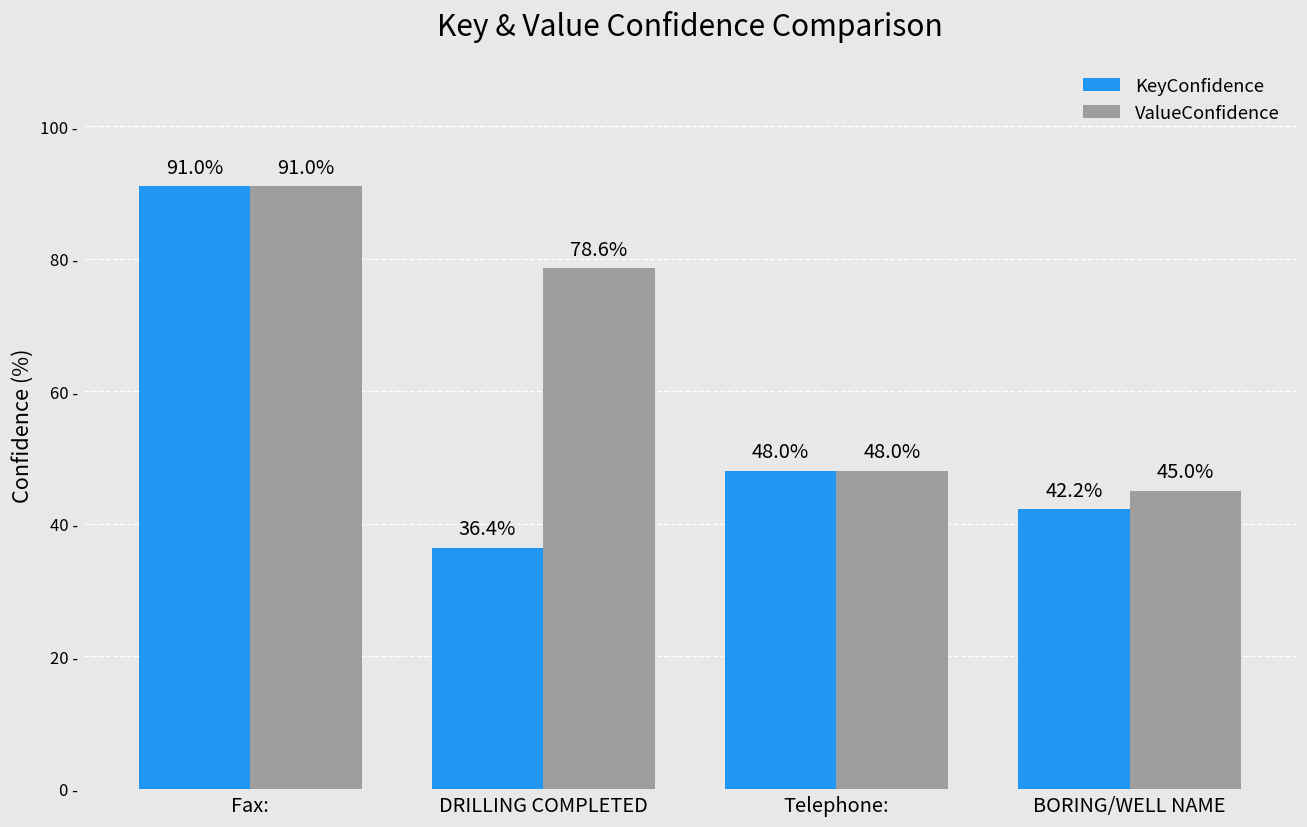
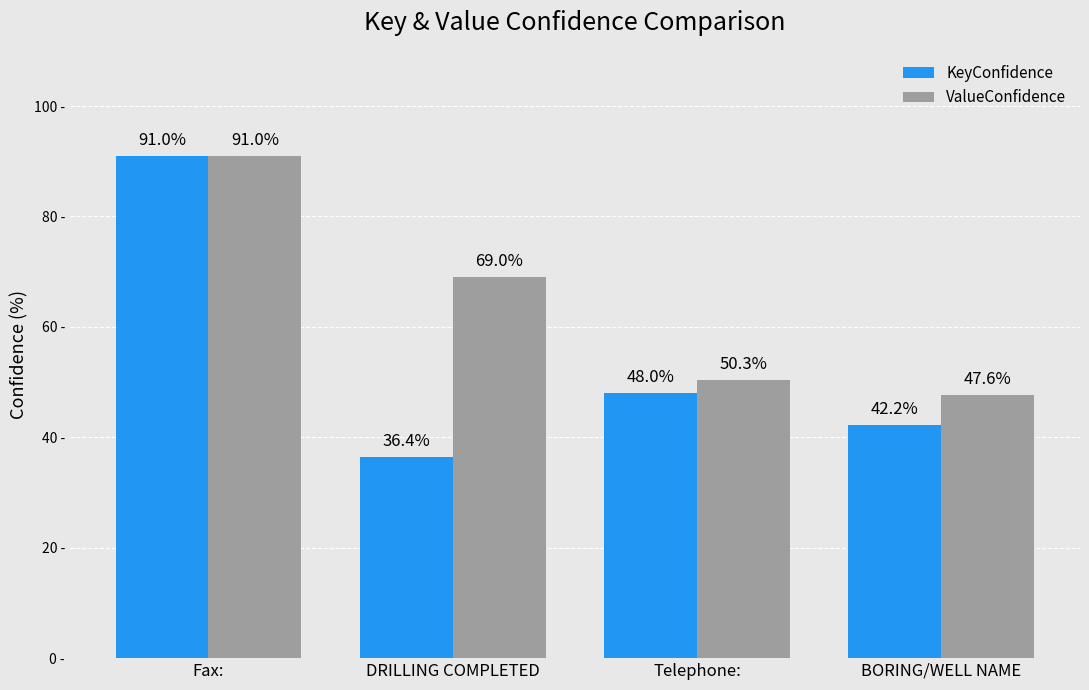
ValueConfidence, DRILLING COMPLETED: 78.6% -> 69.0%
ValueConfidence, Telephone:: 48.0% -> 50.3%
ValueConfidence, BORING/WELL NAME: 45.0% -> 47.6%
